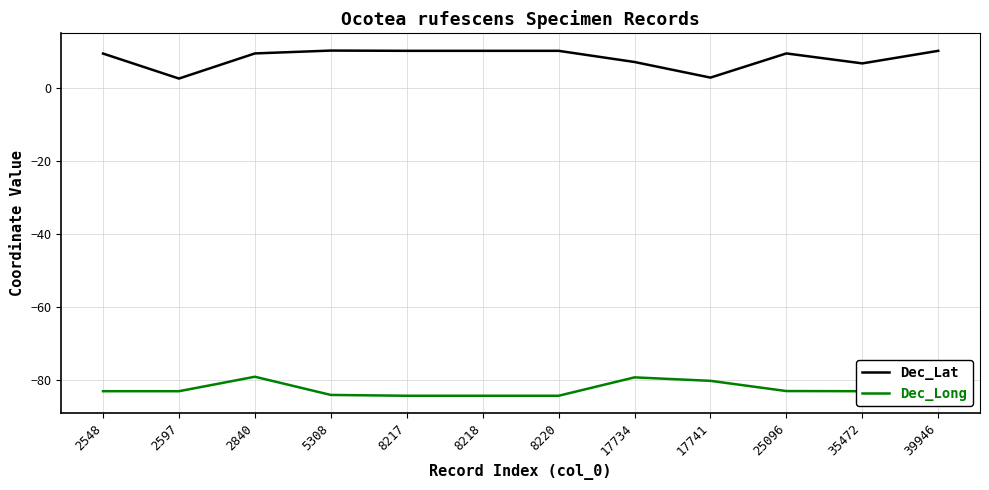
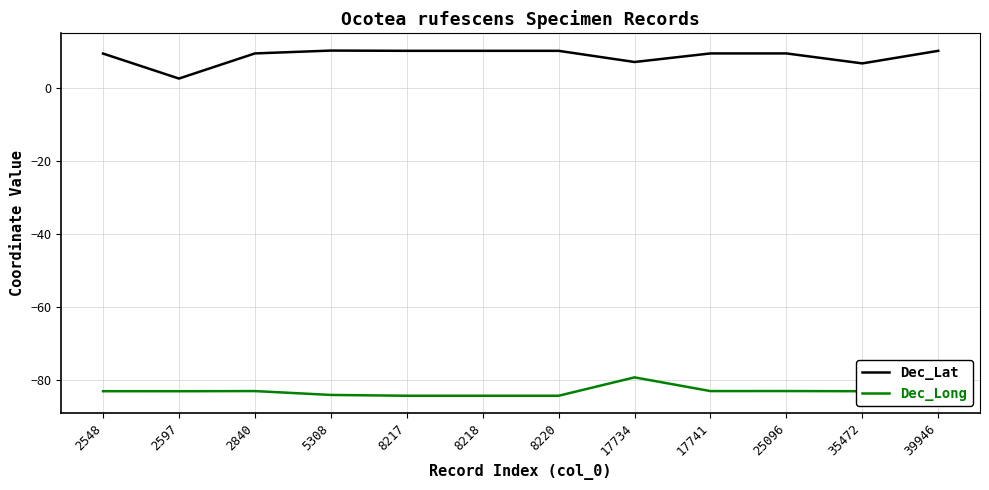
Dec_Long, 2840: -79 -> -83
Dec_Lat, 17741: 3 -> 9
Dec_Long, 17741: -80 -> -83
